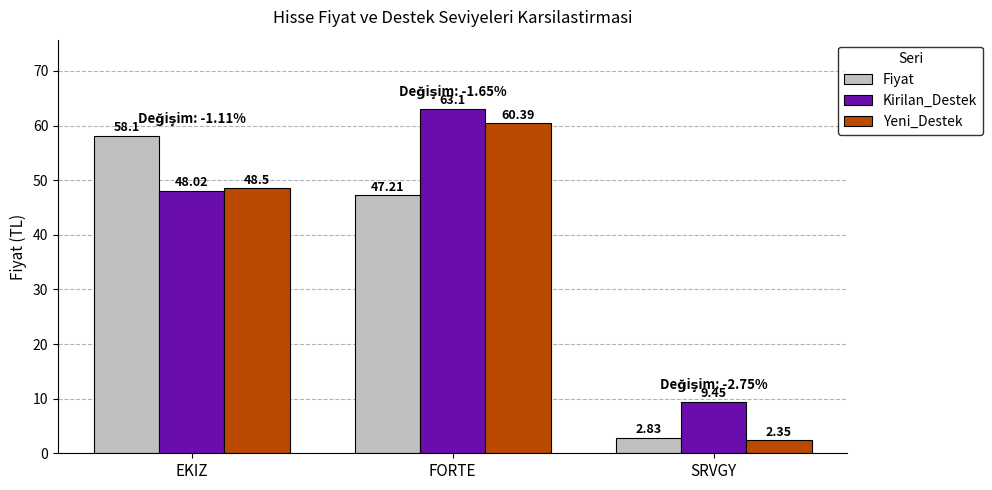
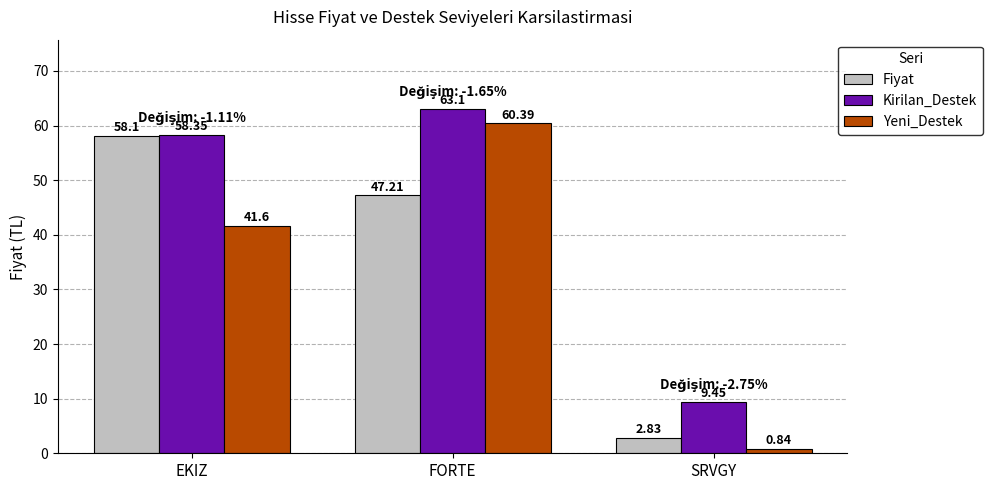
Kirilan_Destek, EKIZ: 48.02 -> 58.35
Yeni_Destek, EKIZ: 48.5 -> 41.6
Yeni_Destek, SRVGY: 2.35 -> 0.84
